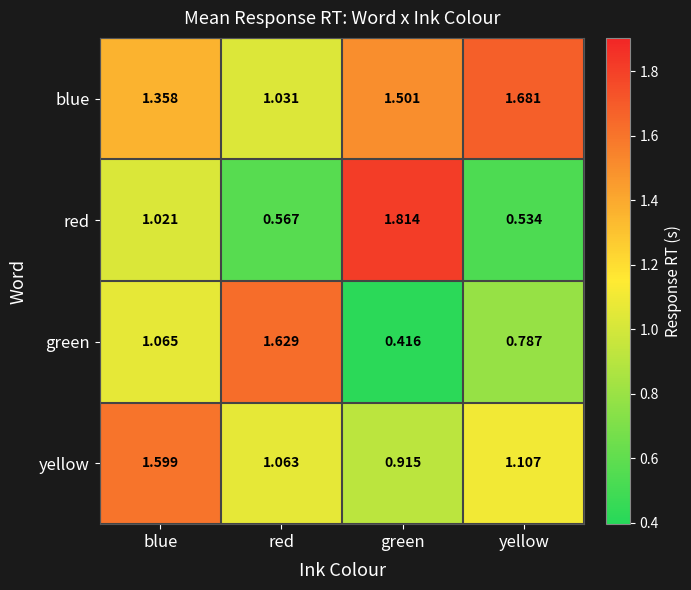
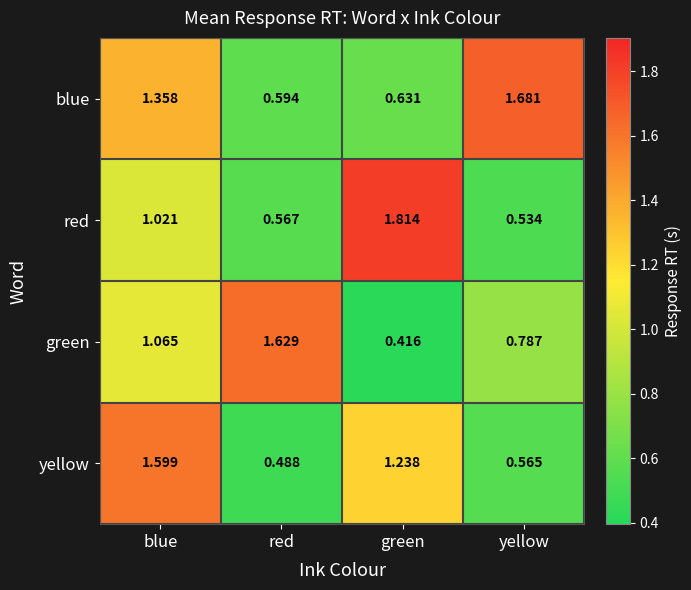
blue, red: 1.031 -> 0.594
blue, green: 1.501 -> 0.631
yellow, red: 1.063 -> 0.488
yellow, green: 0.915 -> 1.238
yellow, yellow: 1.107 -> 0.565
